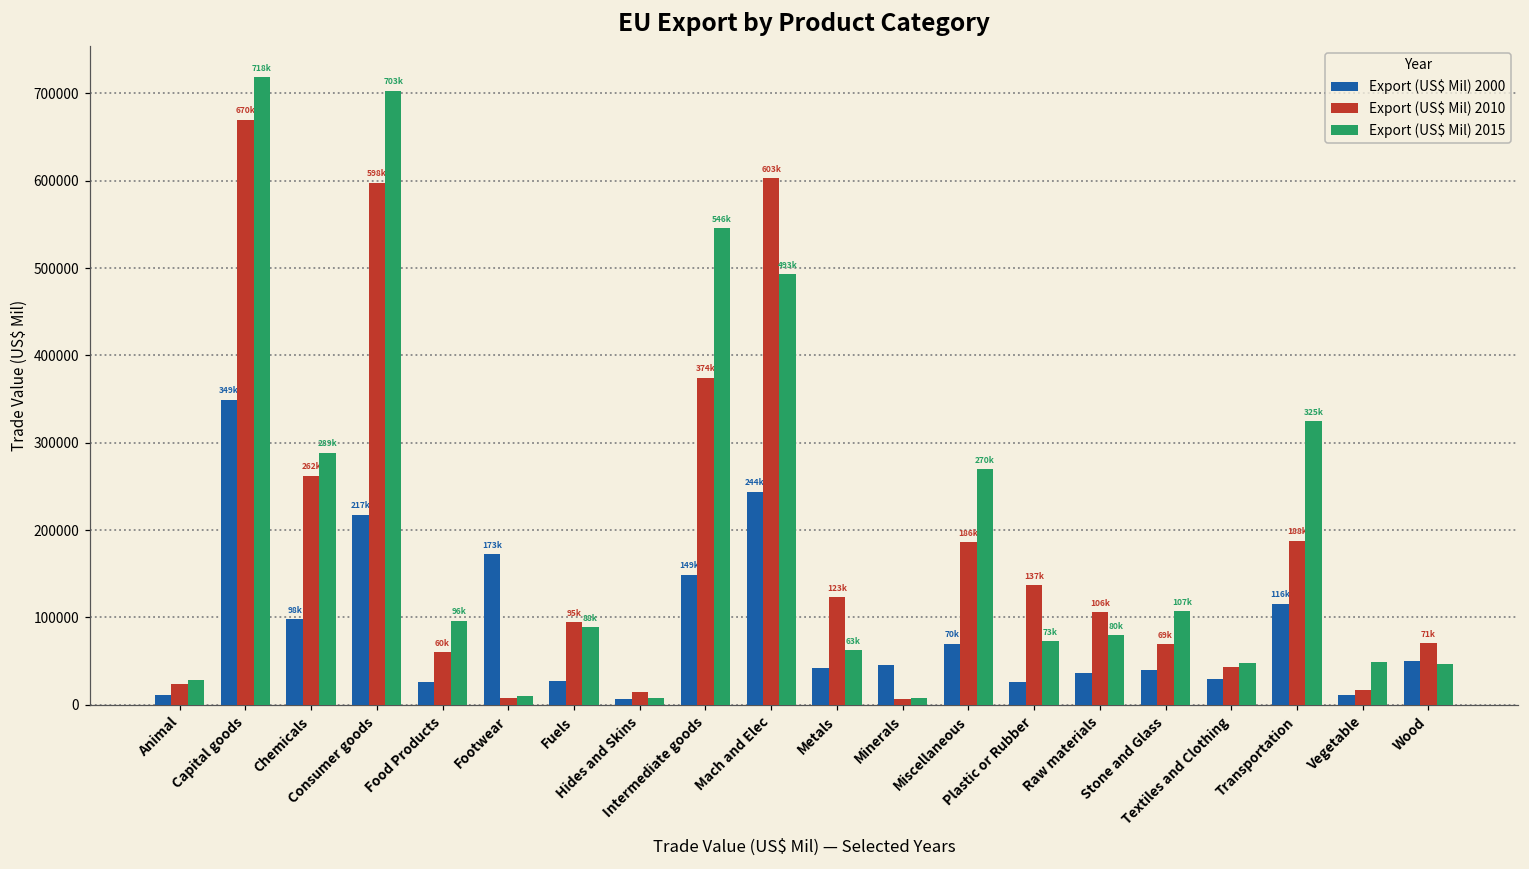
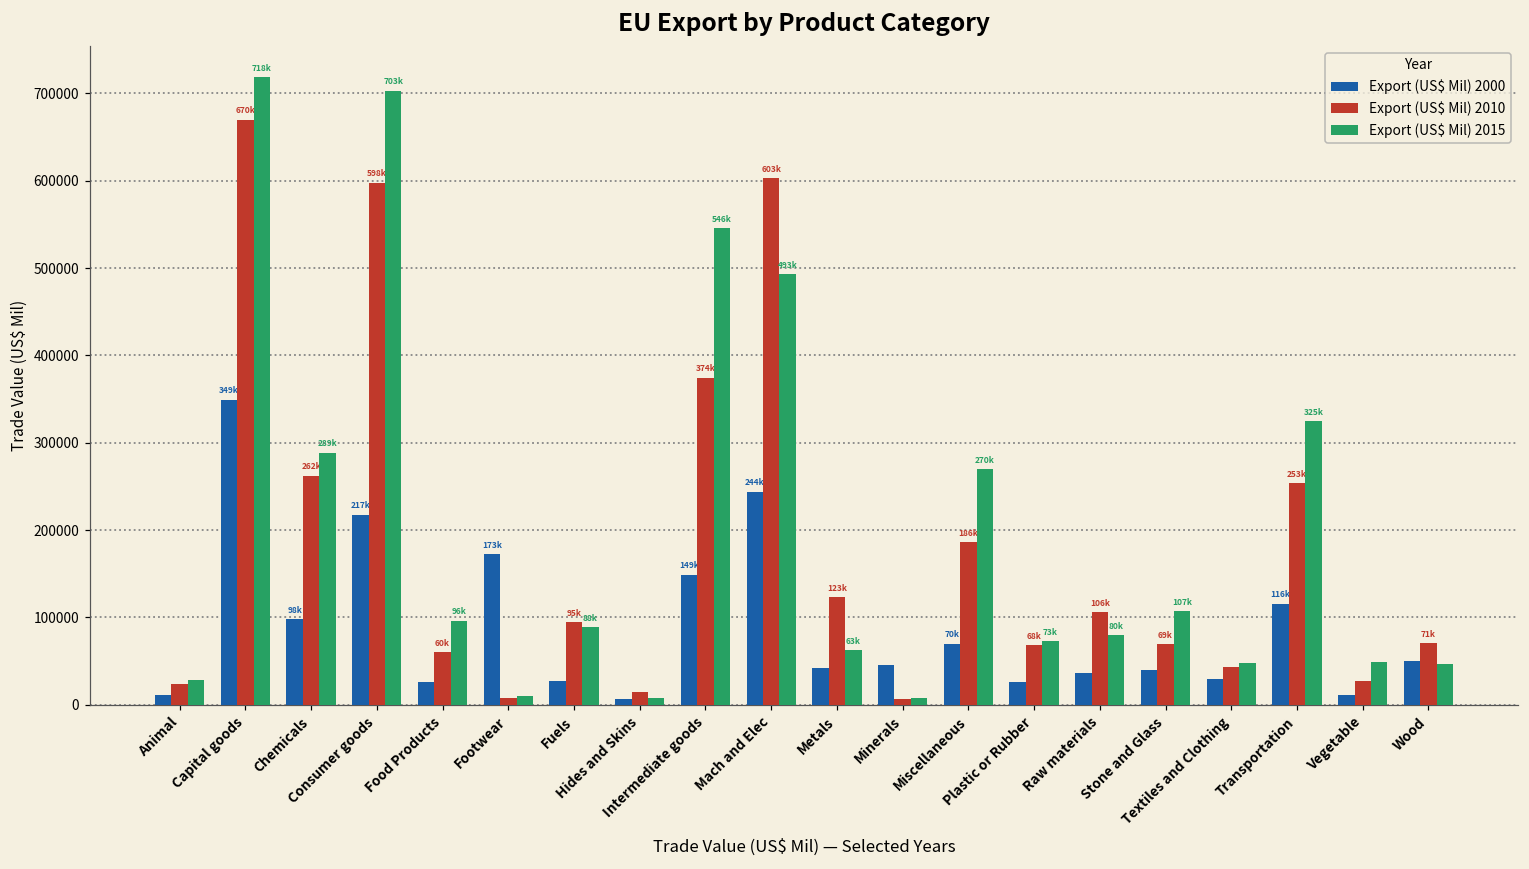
Export (US$ Mil) 2010, Plastic or Rubber: 137k -> 68k
Export (US$ Mil) 2010, Transportation: 188k -> 253k
Export (US$ Mil) 2010, Vegetable: 20000 -> 30000
